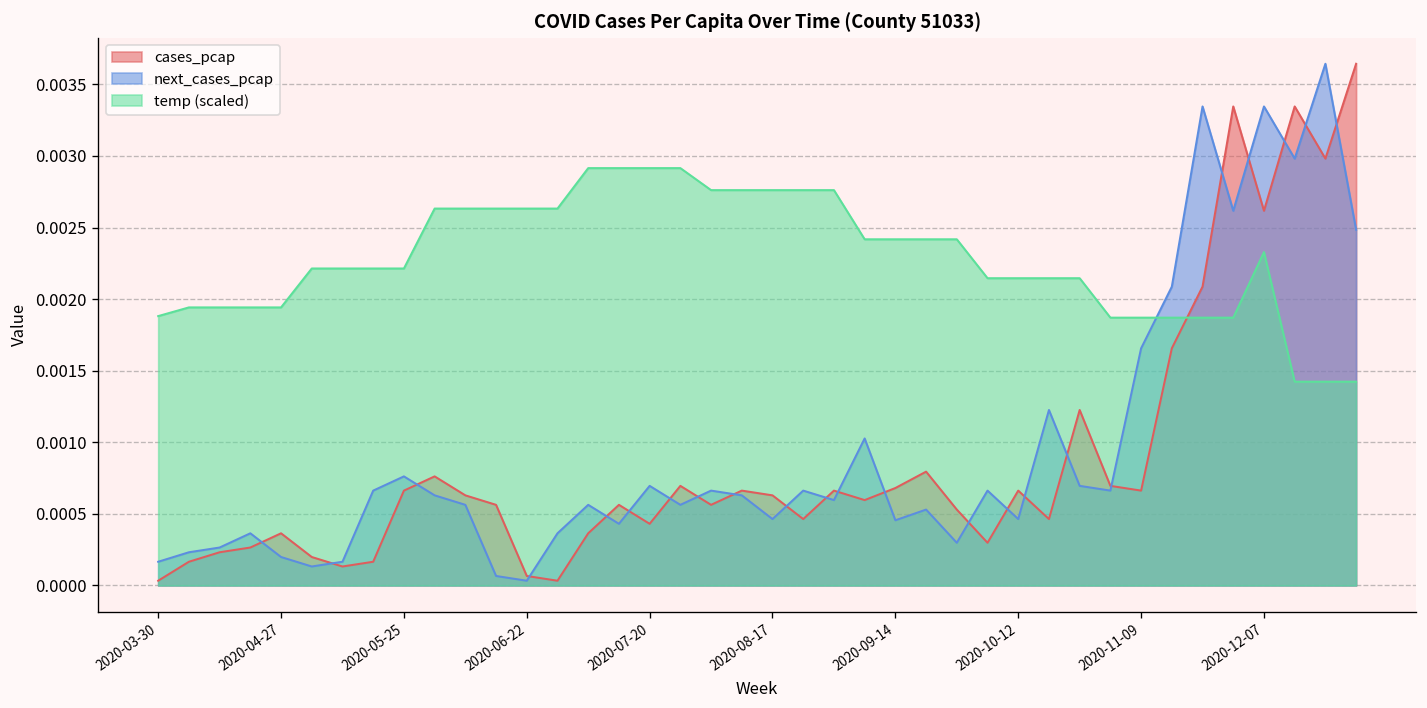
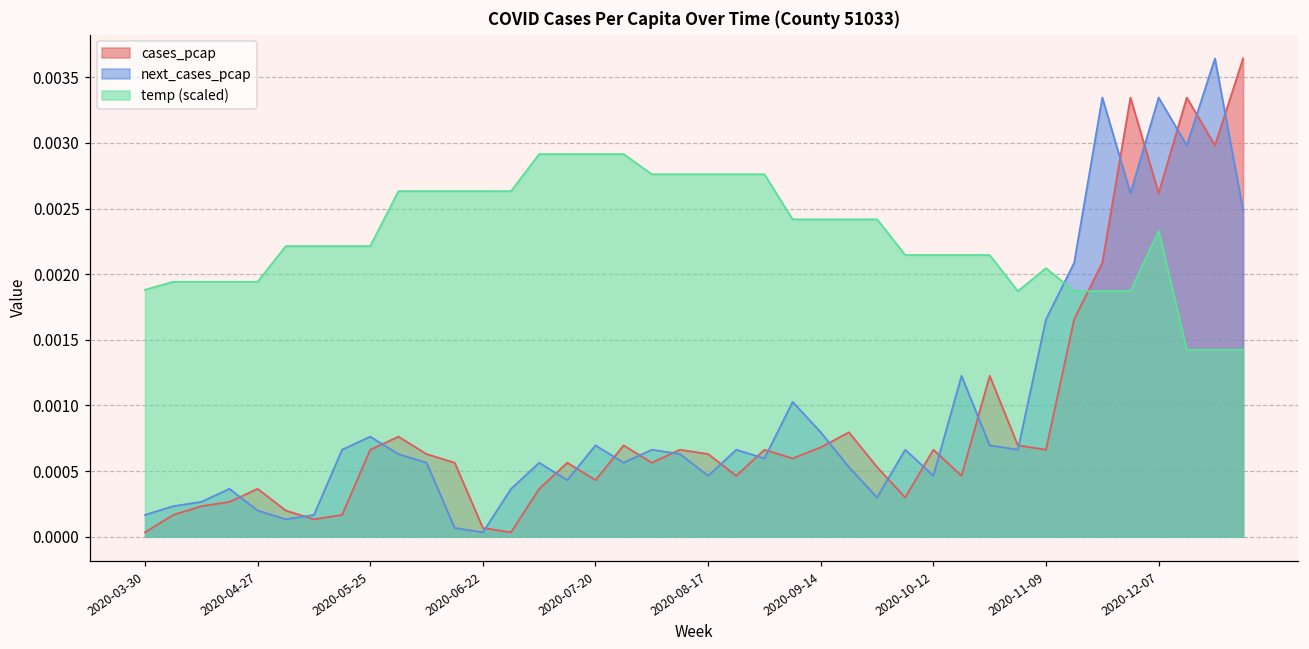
next_cases_pcap, 2020-09-14: 0.00046 -> 0.00080
temp (scaled), 2020-11-09: 0.00187 -> 0.00205
